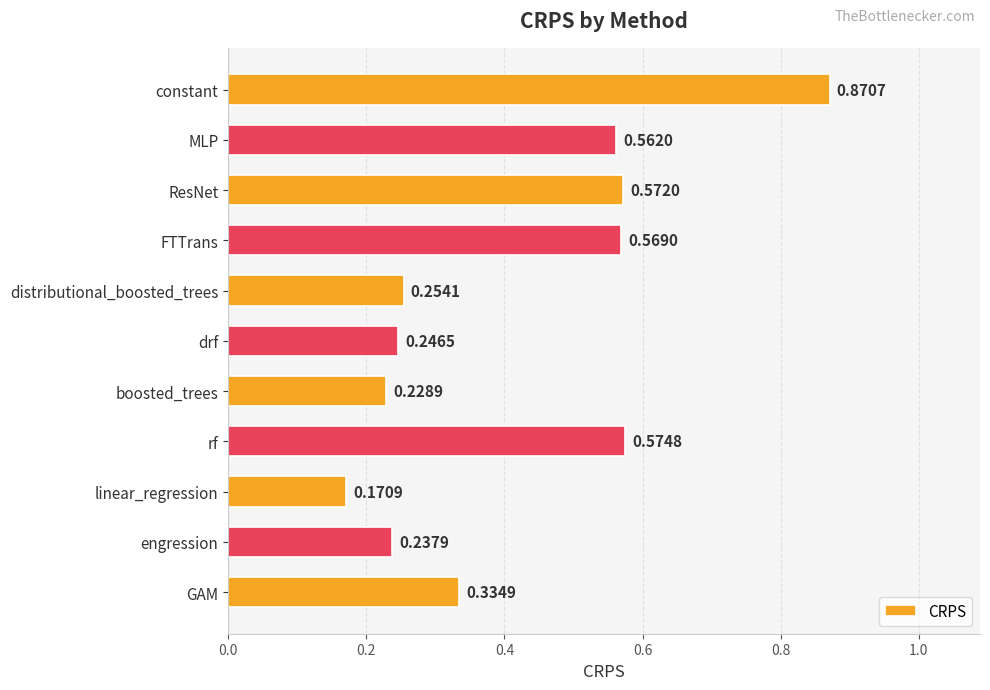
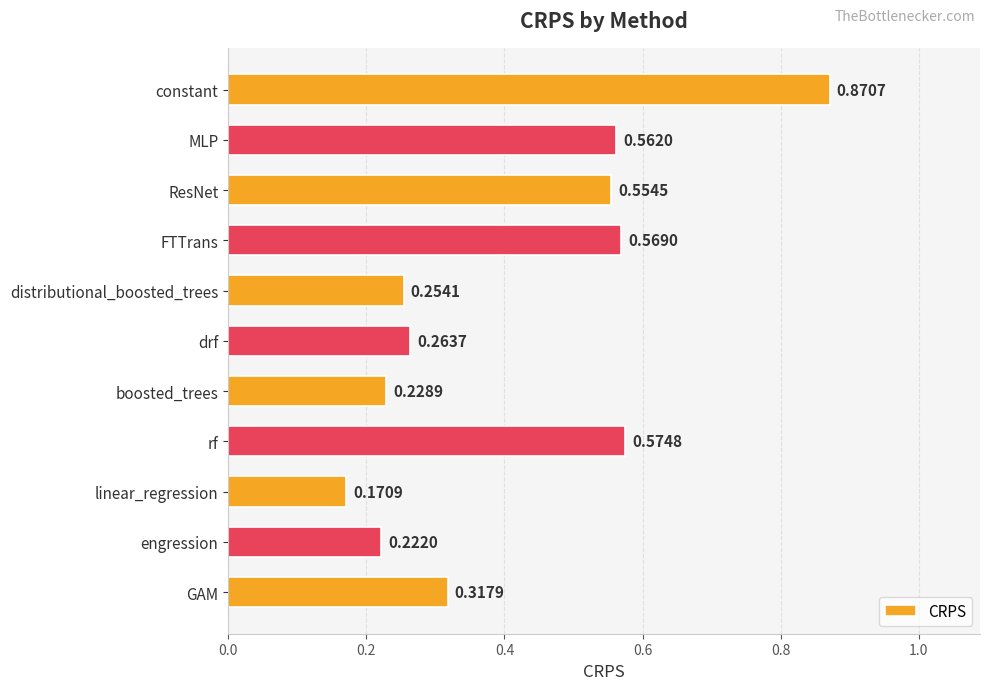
ResNet: 0.5720 -> 0.5545
drf: 0.2465 -> 0.2637
engression: 0.2379 -> 0.2220
GAM: 0.3349 -> 0.3179
